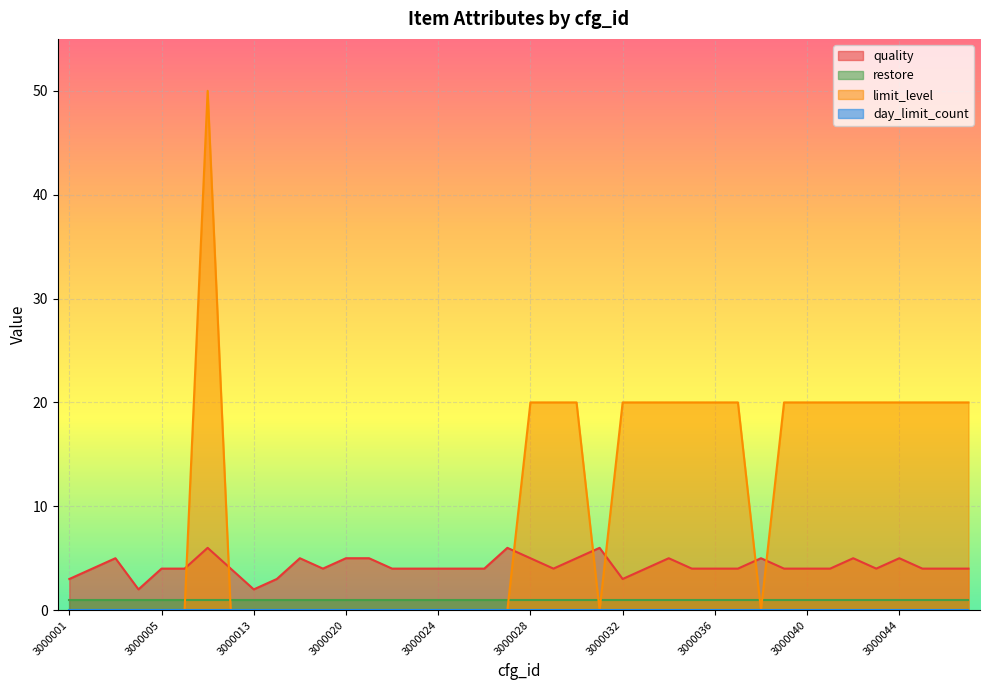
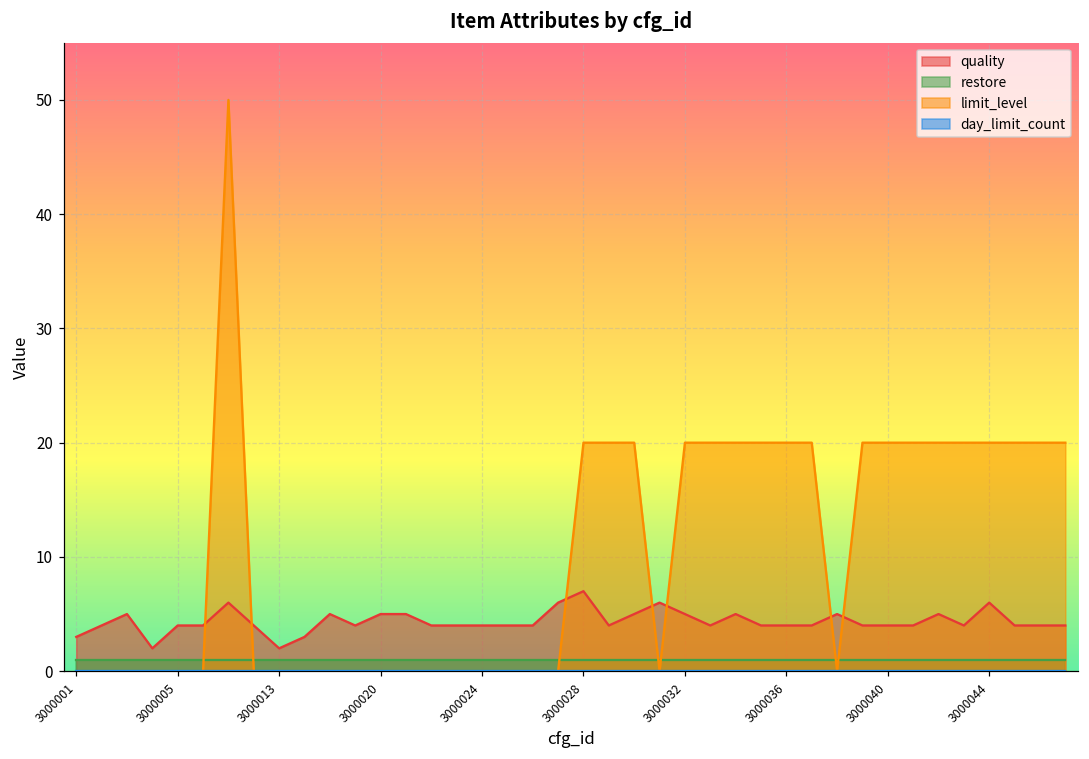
quality, 3000028: 5 -> 7
quality, 3000032: 3 -> 5
quality, 3000044: 5 -> 6
